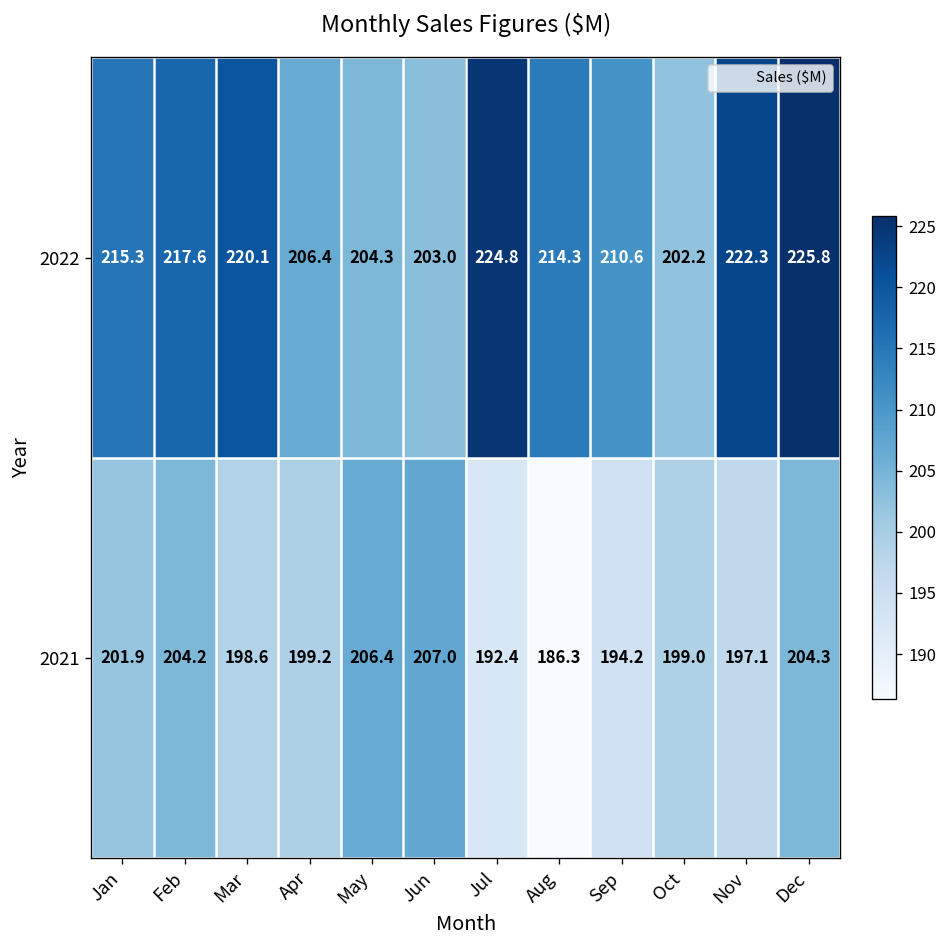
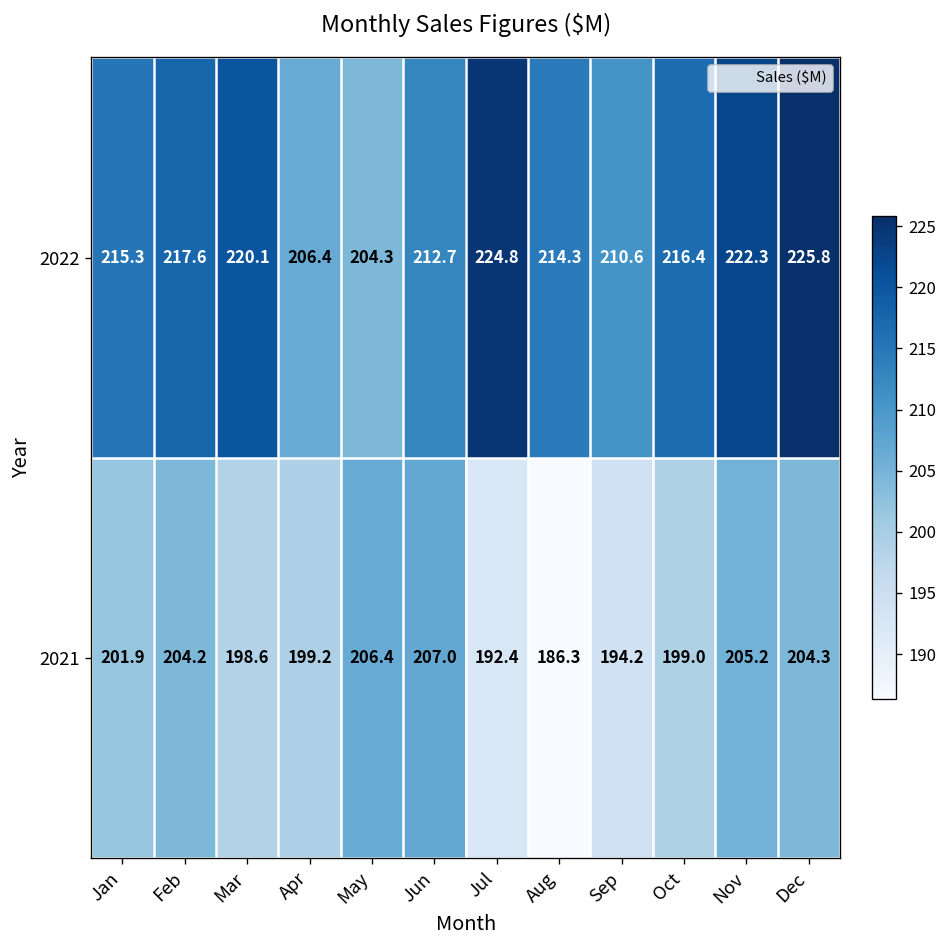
2022, Jun: 203.0 -> 212.7
2022, Oct: 202.2 -> 216.4
2021, Nov: 197.1 -> 205.2
